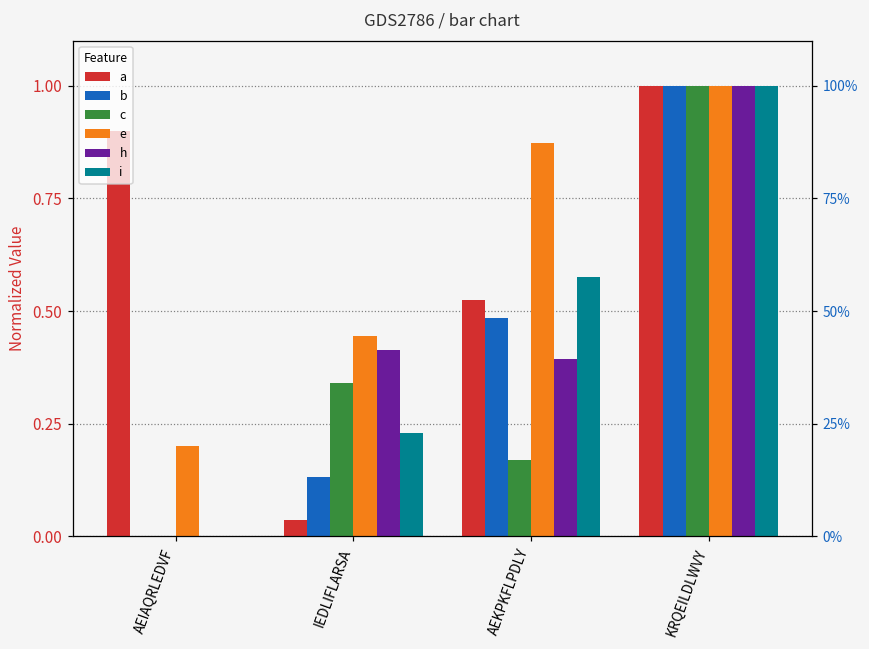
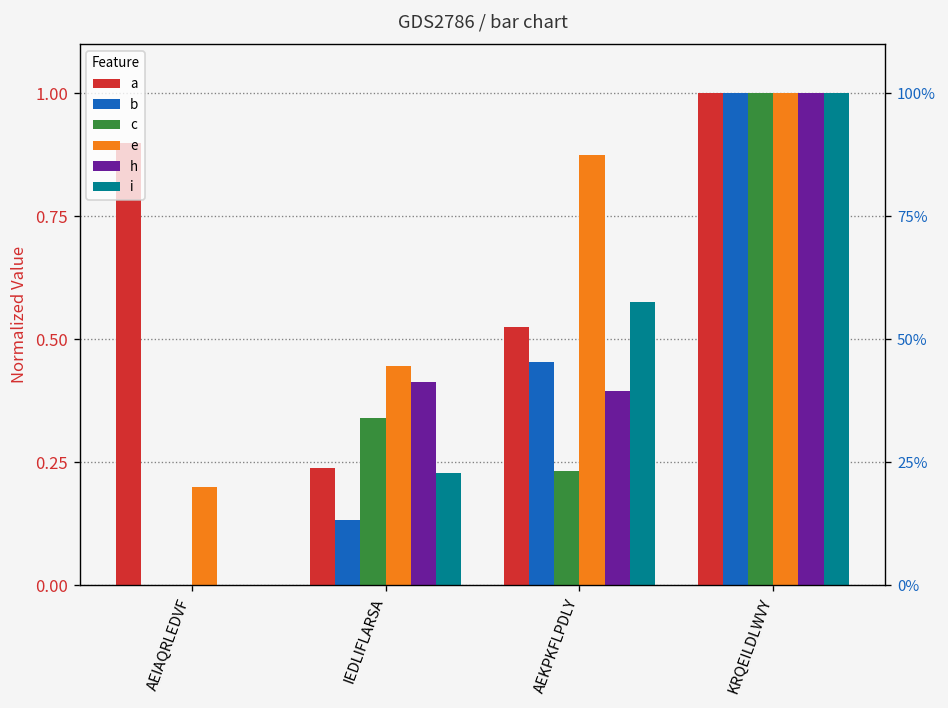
a, IEDLIFLARSA: 0.04 -> 0.24
b, AEKPKFLPDLY: 0.48 -> 0.45
c, AEKPKFLPDLY: 0.17 -> 0.23
